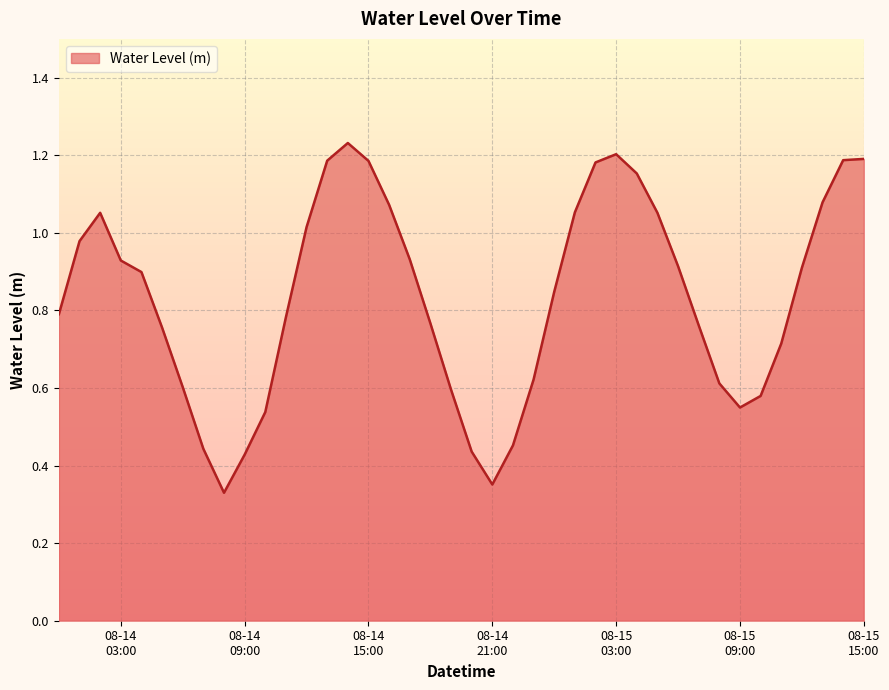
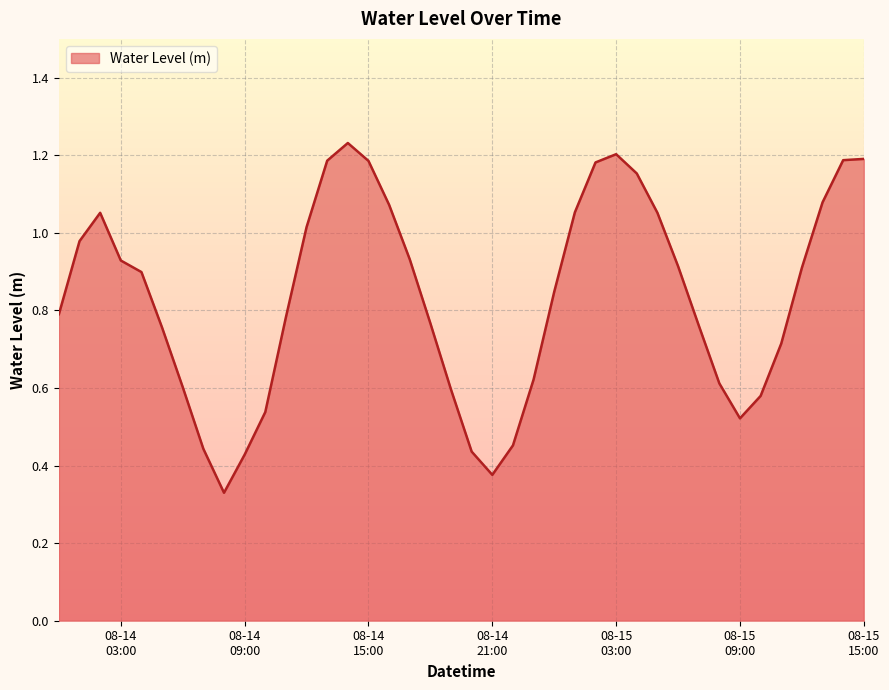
08-14 21:00: 0.35 -> 0.38
08-15 09:00: 0.55 -> 0.52
